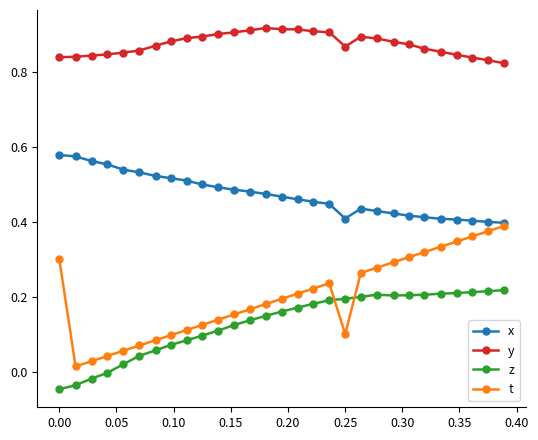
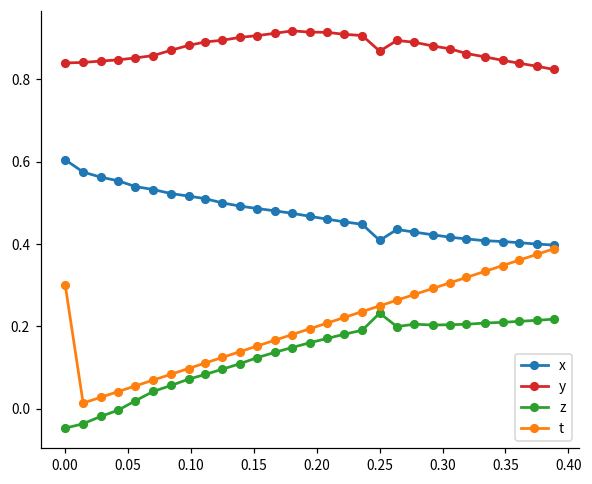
x, 0.00: 0.58 -> 0.60
z, 0.25: 0.19 -> 0.23
t, 0.25: 0.10 -> 0.25
